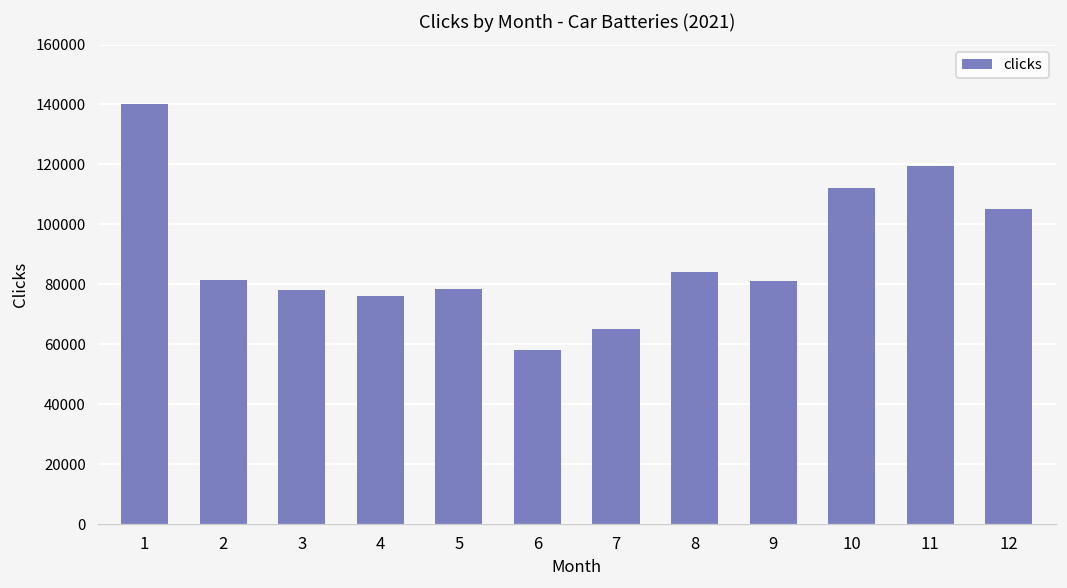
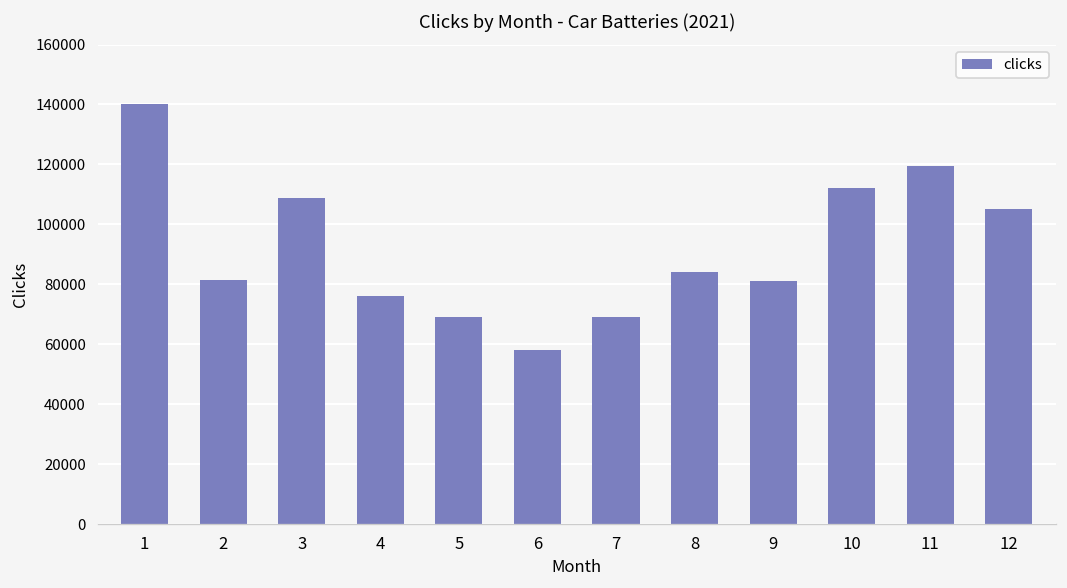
3: 78000 -> 109000
5: 78000 -> 69000
7: 65000 -> 69000
